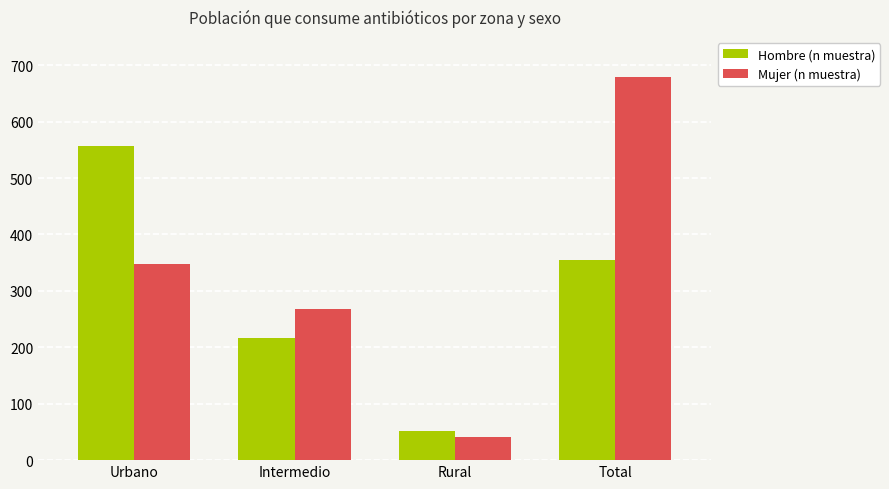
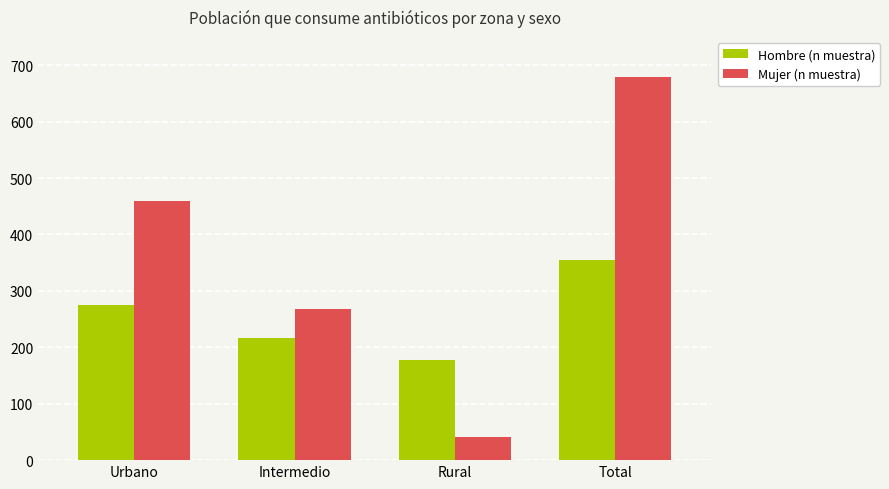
Hombre (n muestra), Urbano: 560 -> 280
Mujer (n muestra), Urbano: 350 -> 460
Hombre (n muestra), Rural: 50 -> 180
